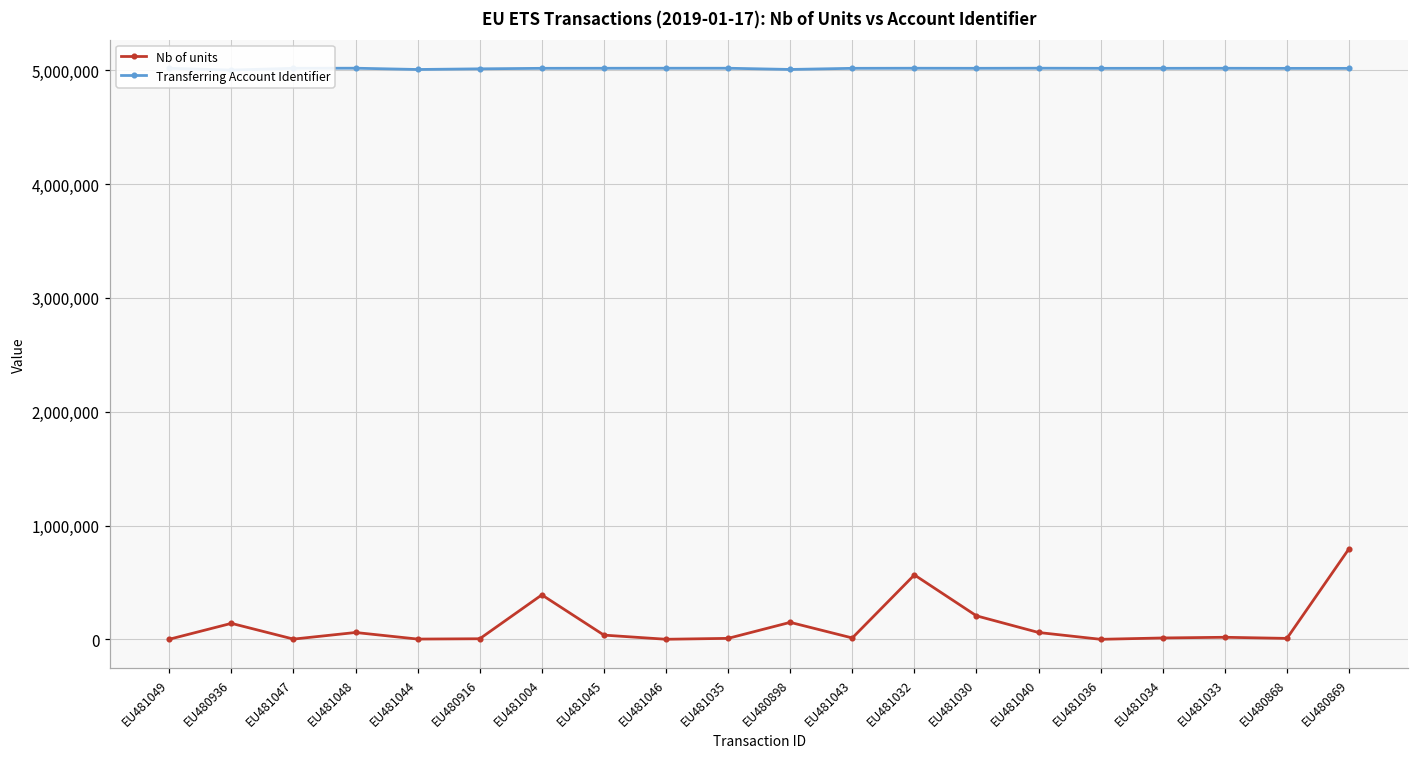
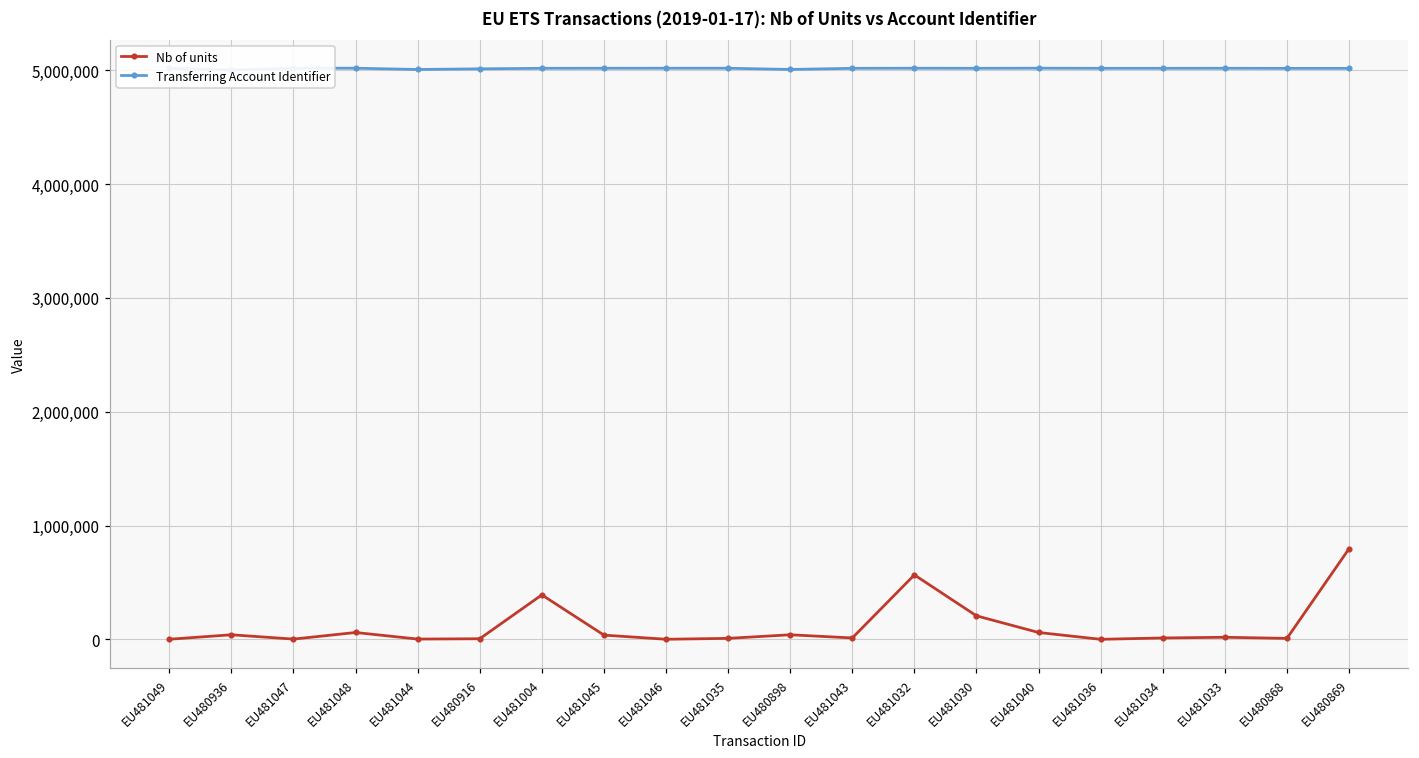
Nb of units, EU480936: 140,000 -> 40,000
Nb of units, EU480898: 150,000 -> 40,000
